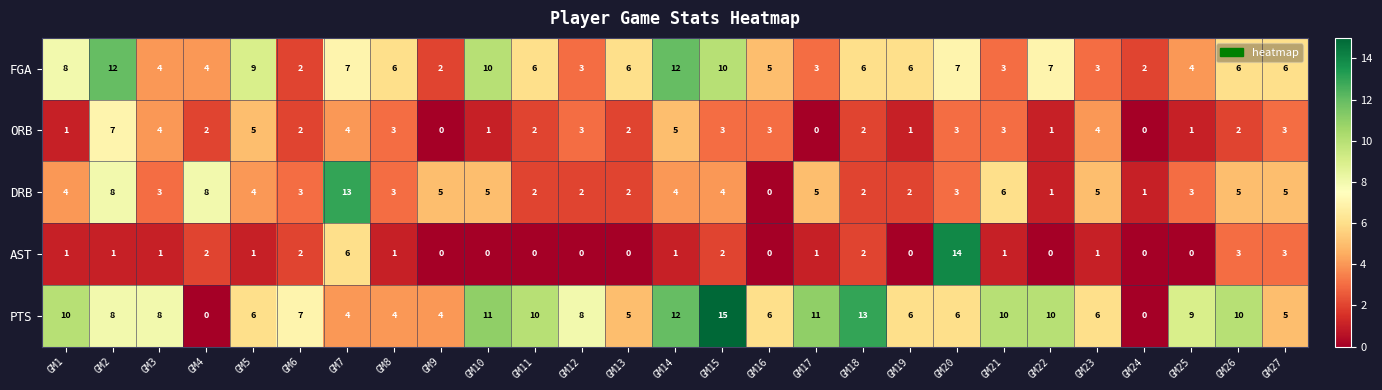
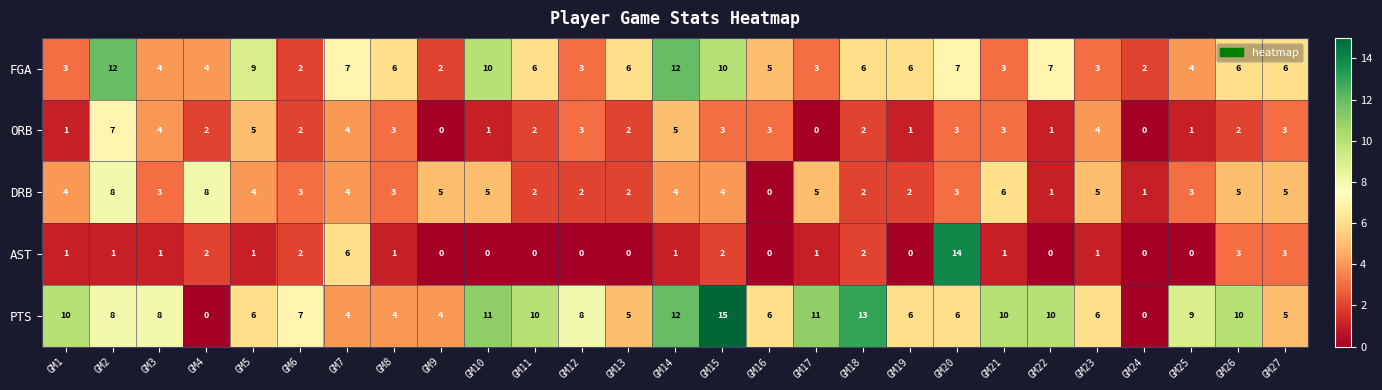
FGA, GM1: 8 -> 3
DRB, GM7: 13 -> 4
